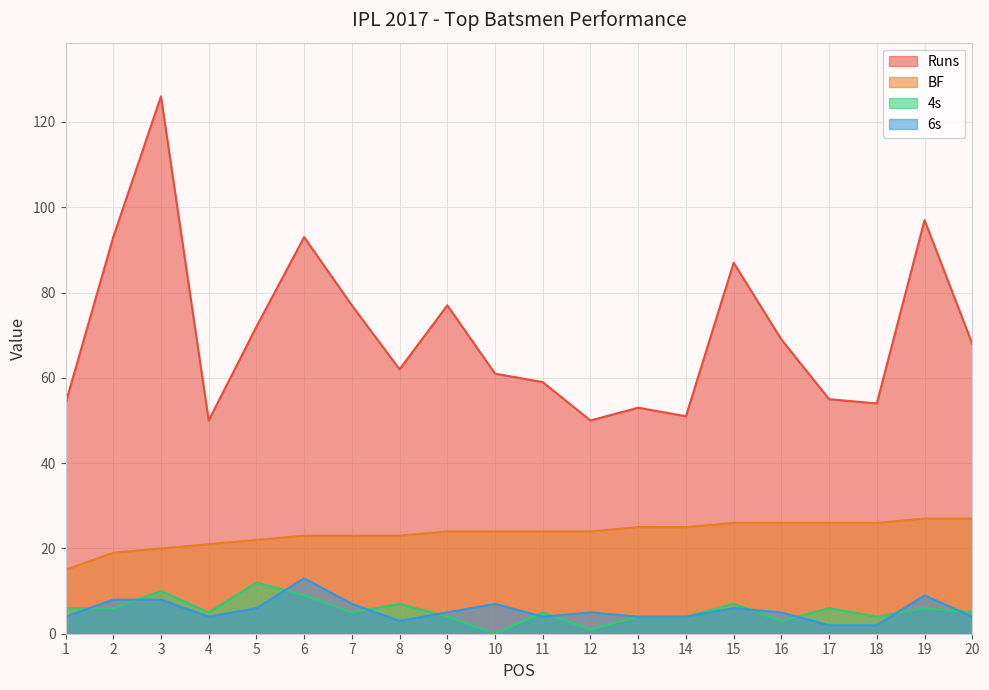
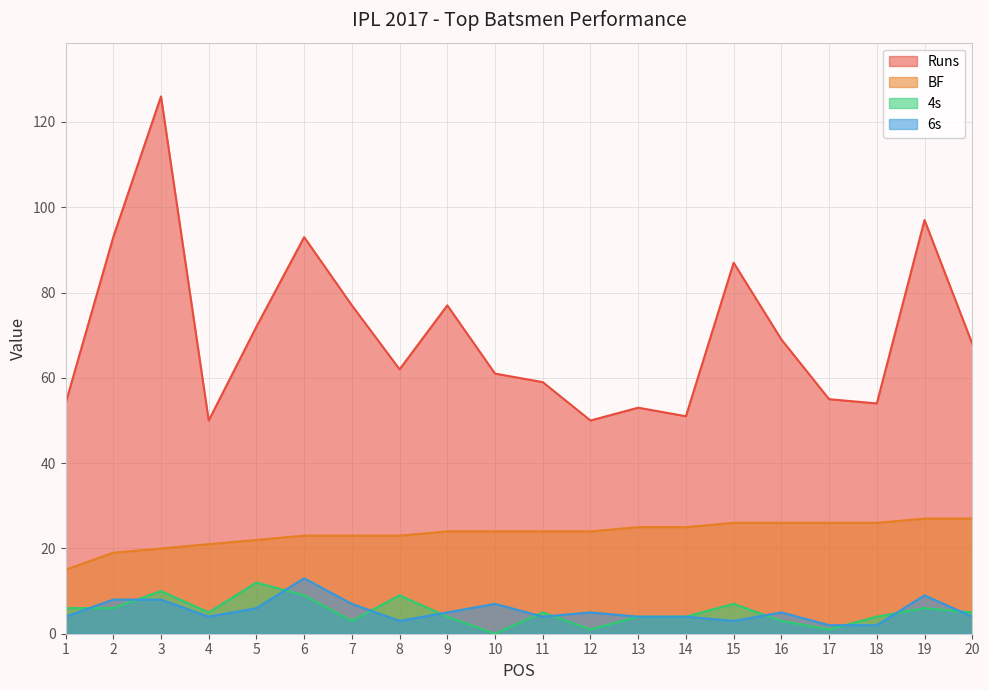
4s, 7: 5 -> 3
4s, 8: 7 -> 9
6s, 15: 6 -> 3
4s, 17: 6 -> 1
